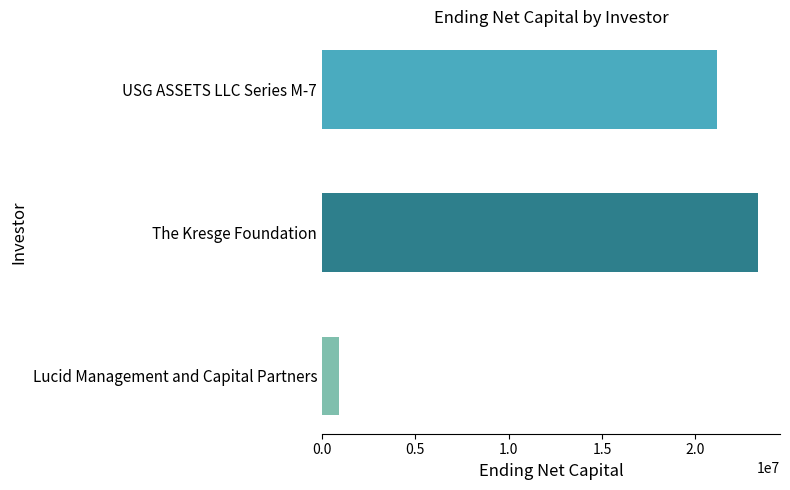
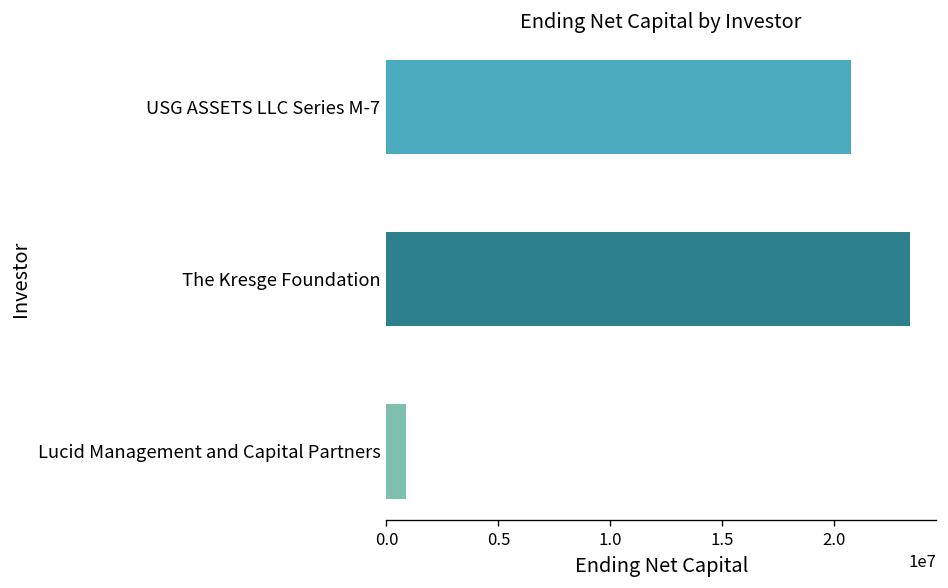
USG ASSETS LLC Series M-7: 21200000 -> 20800000
